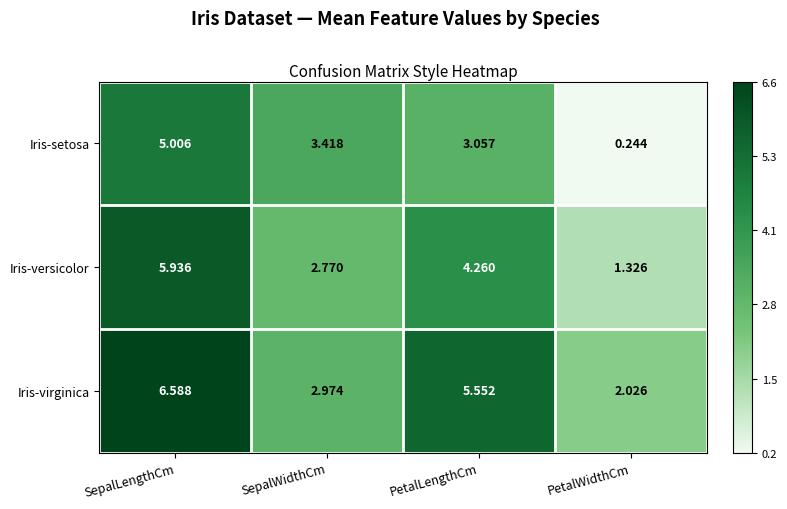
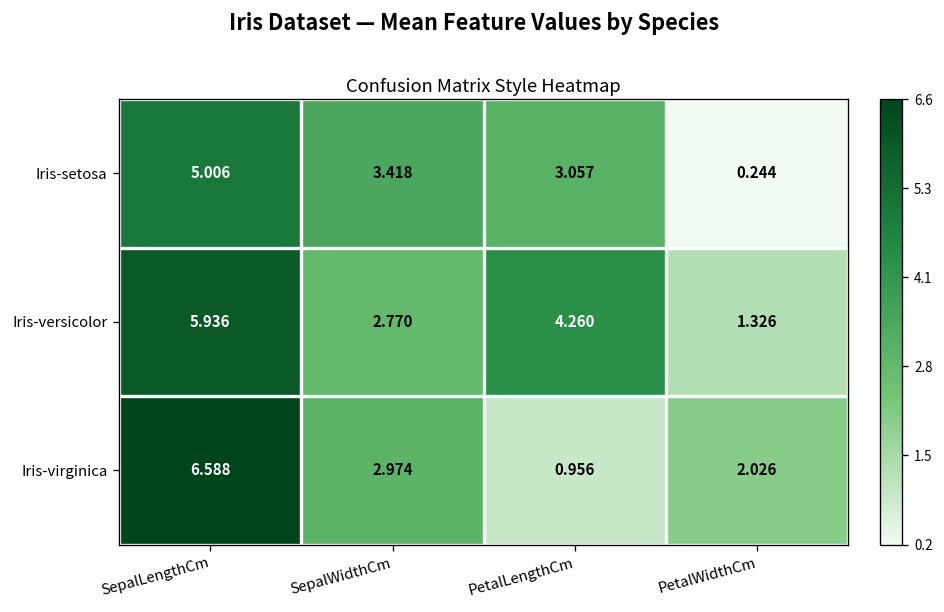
Iris-virginica, PetalLengthCm: 5.552 -> 0.956
